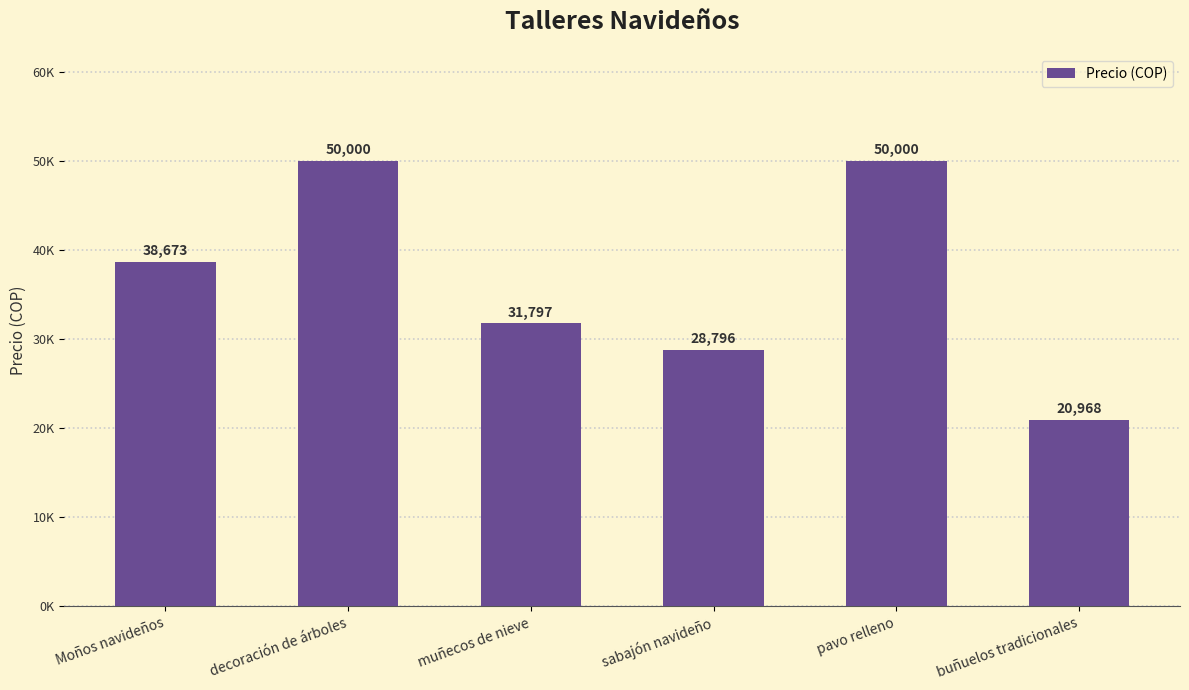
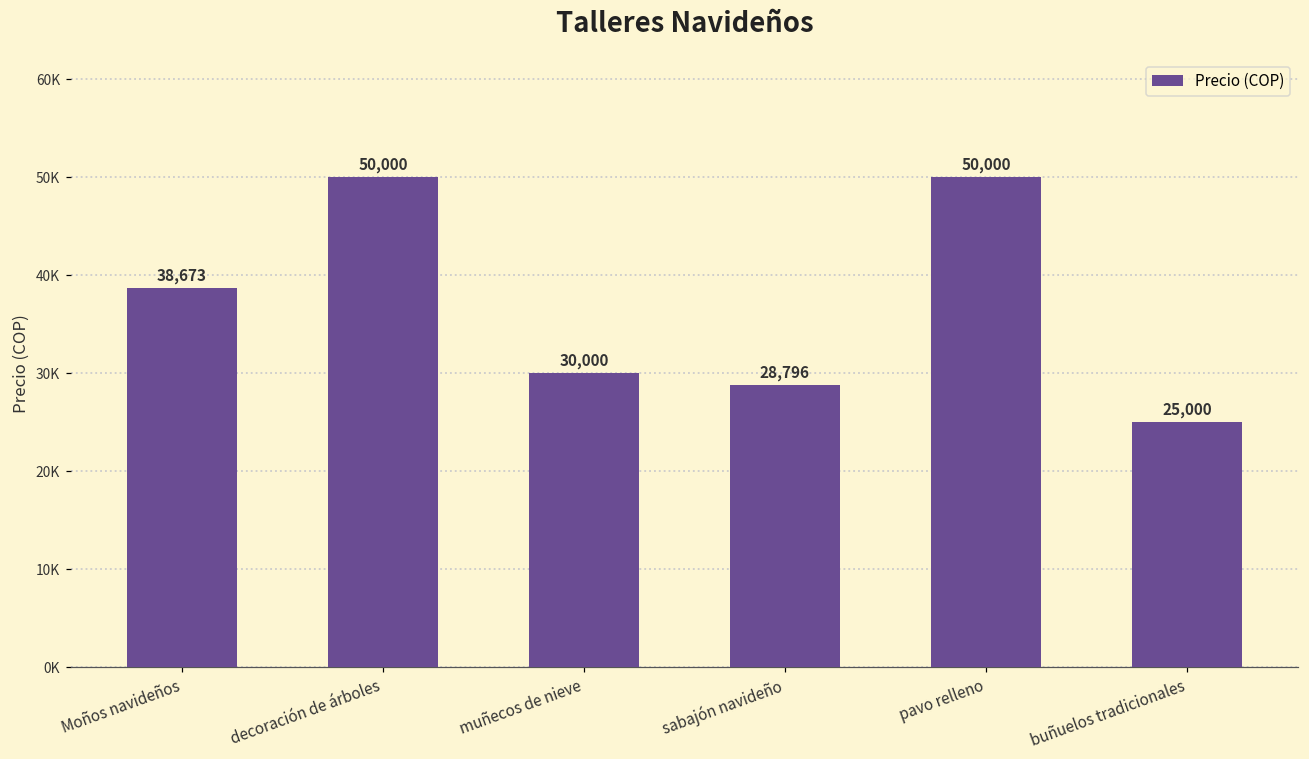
muñecos de nieve: 31,797 -> 30,000
buñuelos tradicionales: 20,968 -> 25,000
